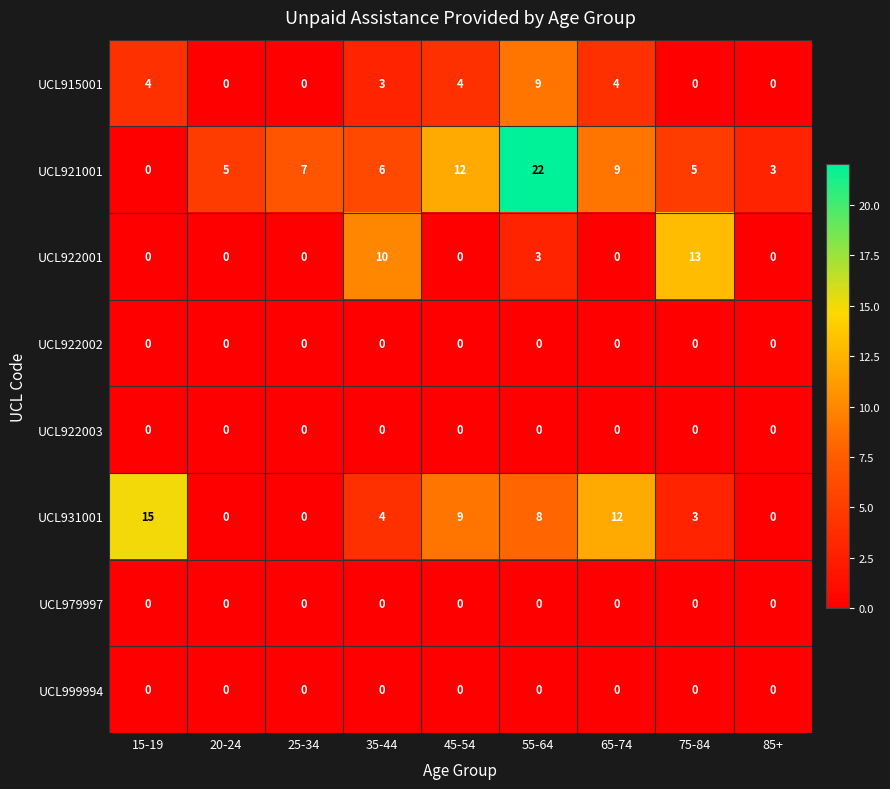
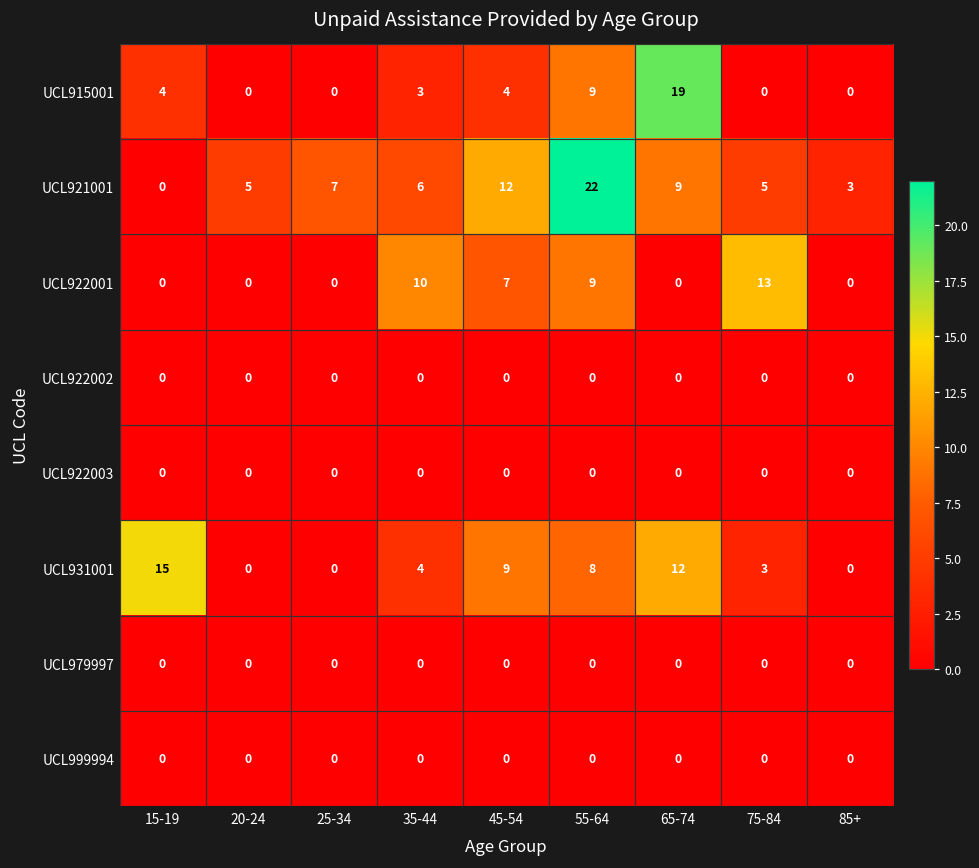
UCL915001, 65-74: 4 -> 19
UCL922001, 45-54: 0 -> 7
UCL922001, 55-64: 3 -> 9
